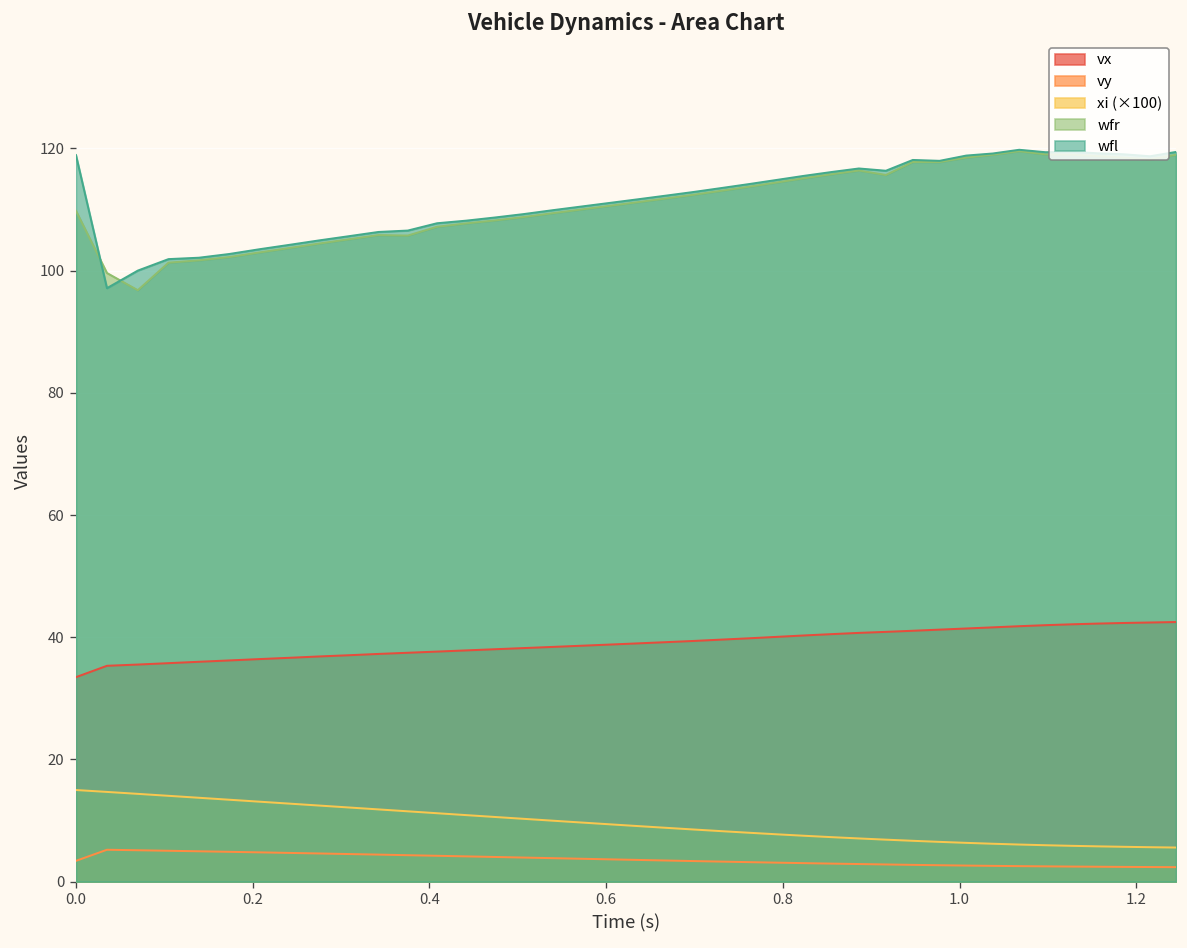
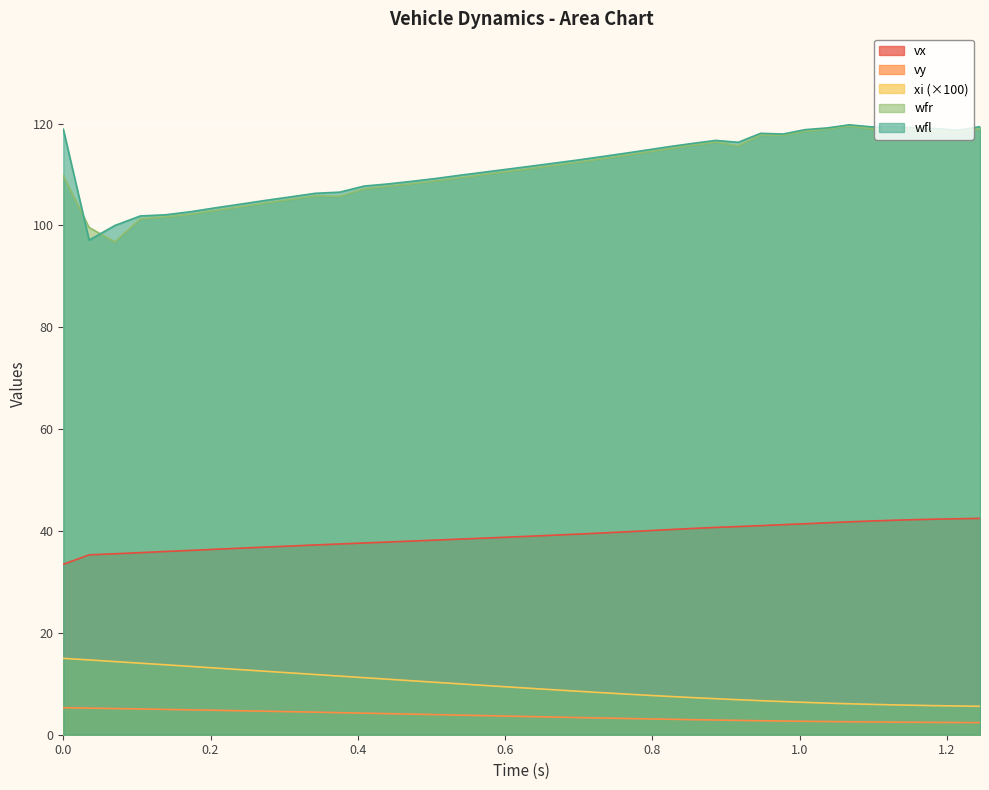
vy, 0.0: 3 -> 5
